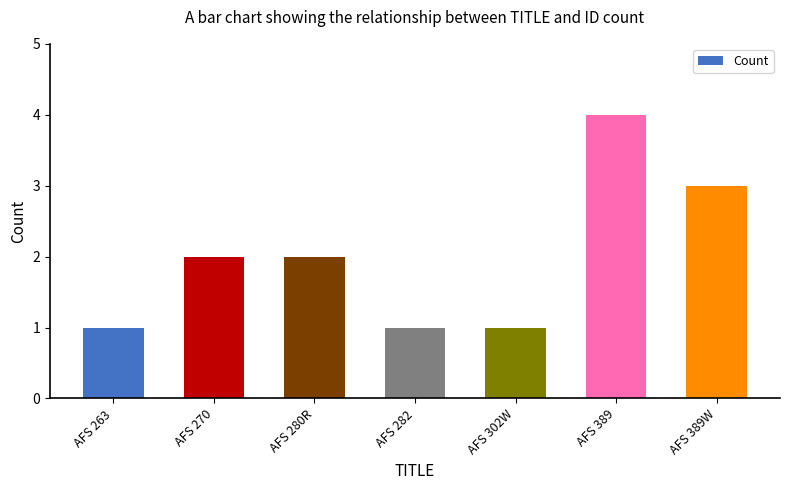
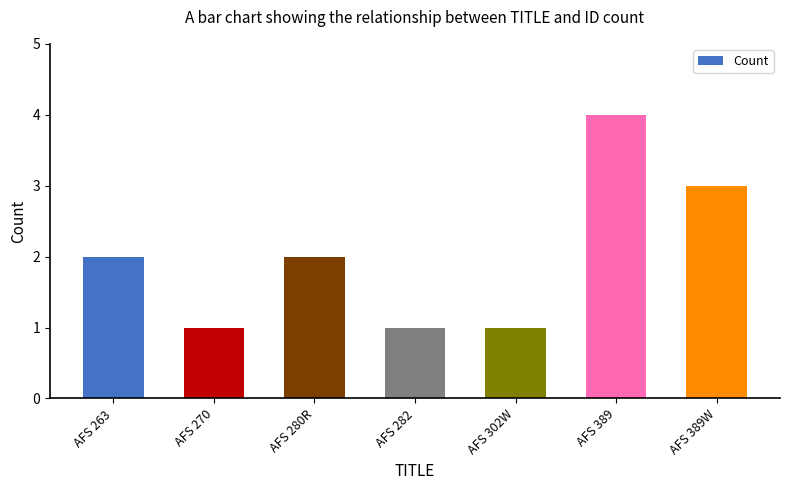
AFS 263: 1 -> 2
AFS 270: 2 -> 1
